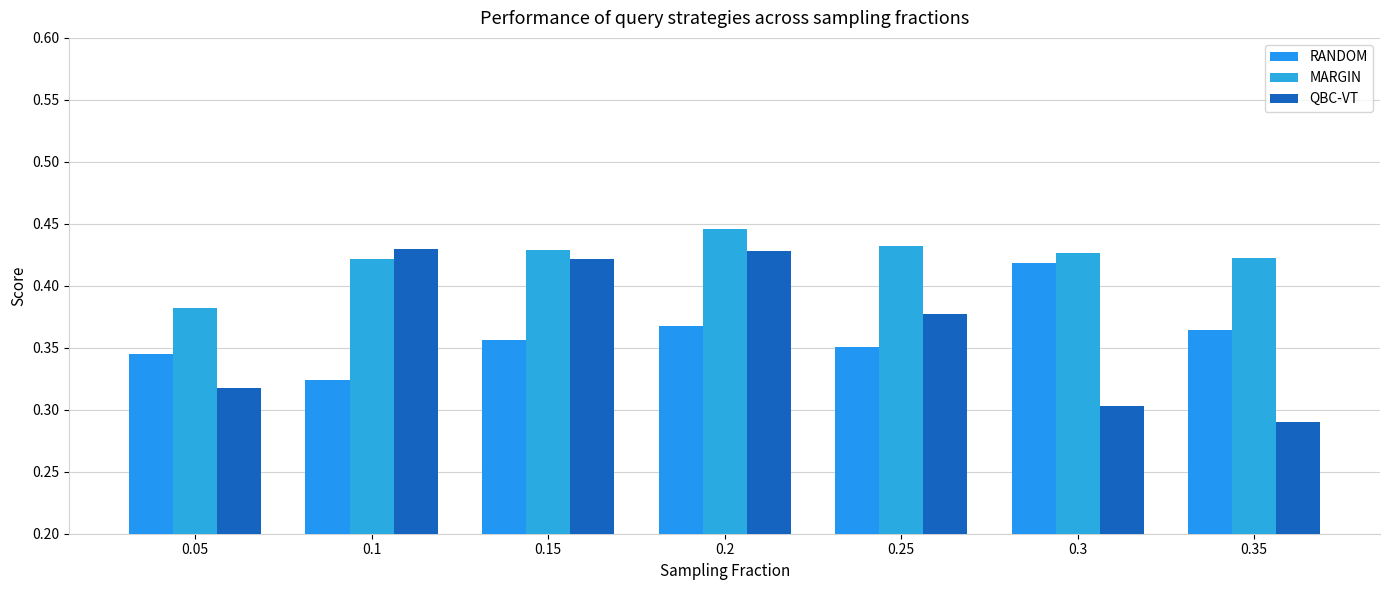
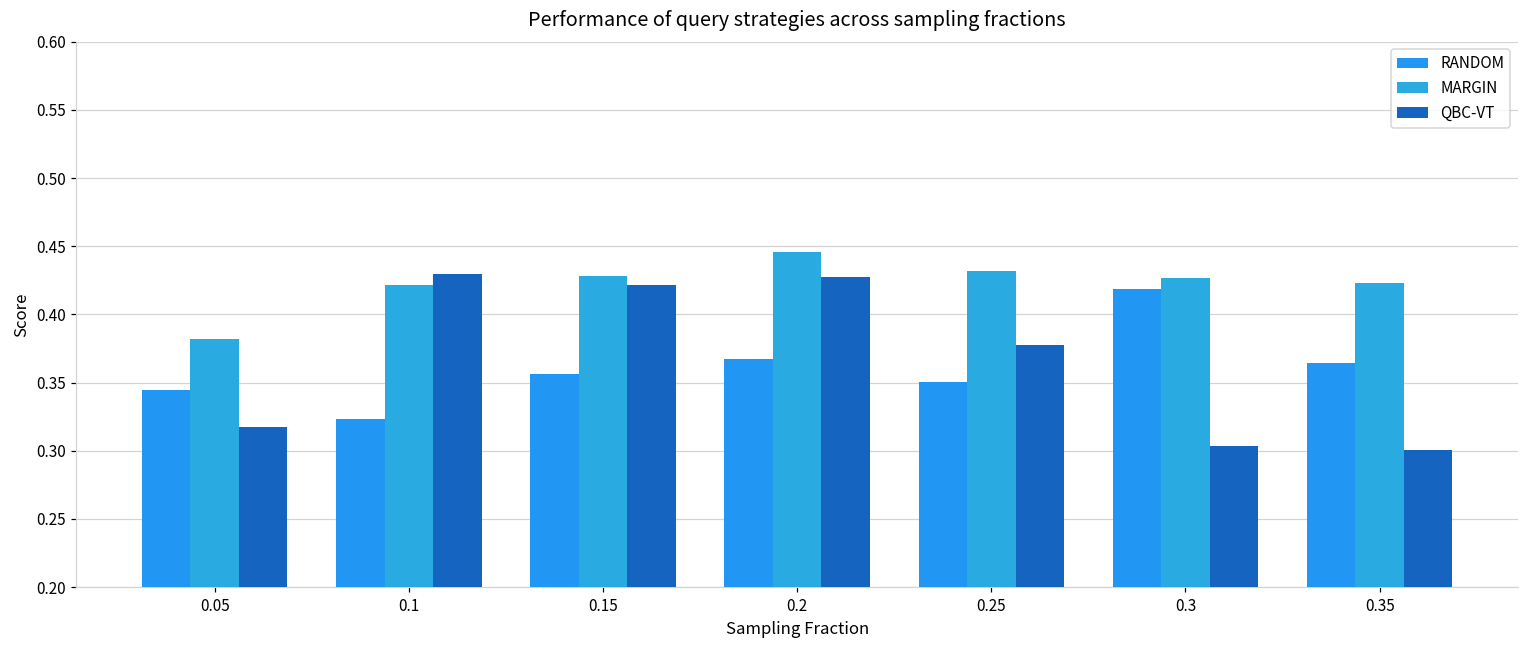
QBC-VT, 0.35: 0.290 -> 0.300
